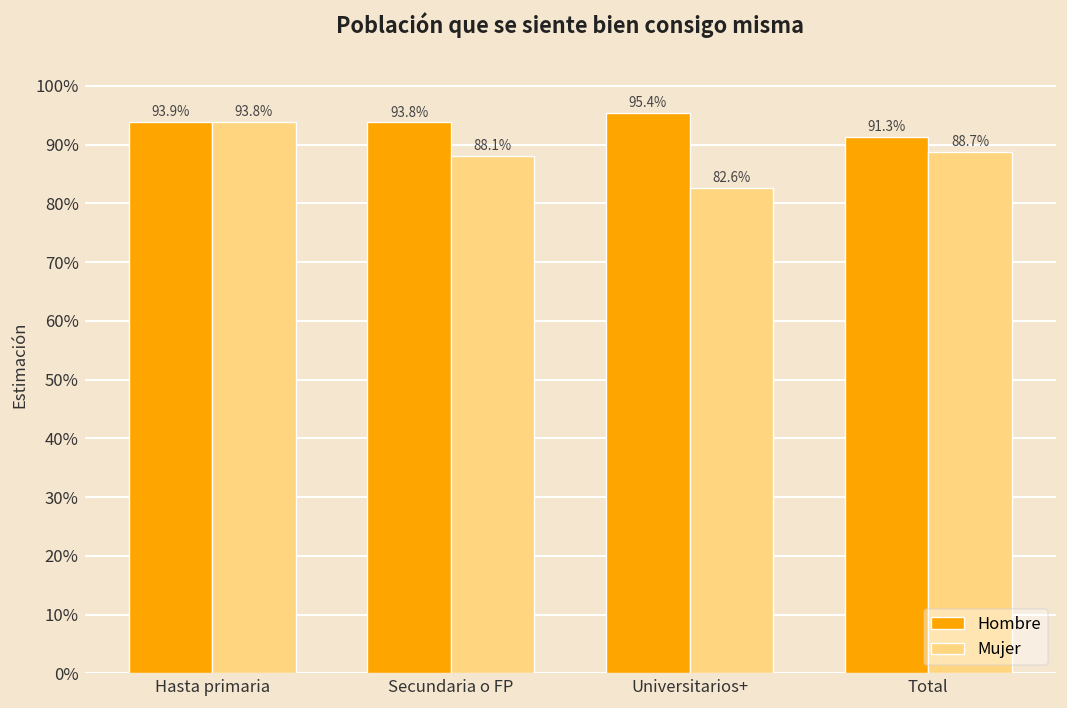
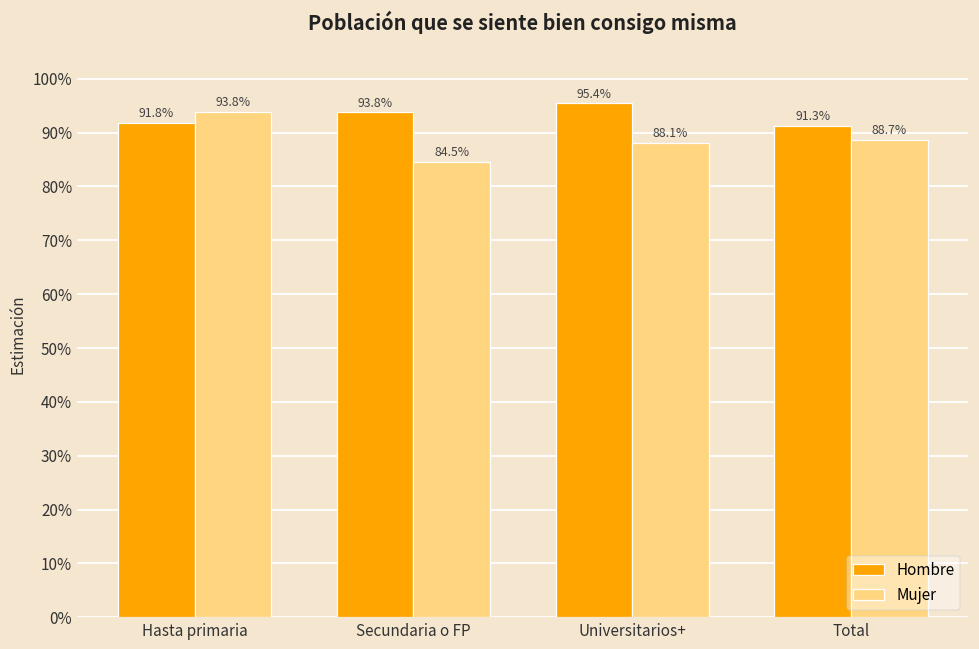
Hombre, Hasta primaria: 93.9% -> 91.8%
Mujer, Secundaria o FP: 88.1% -> 84.5%
Mujer, Universitarios+: 82.6% -> 88.1%
